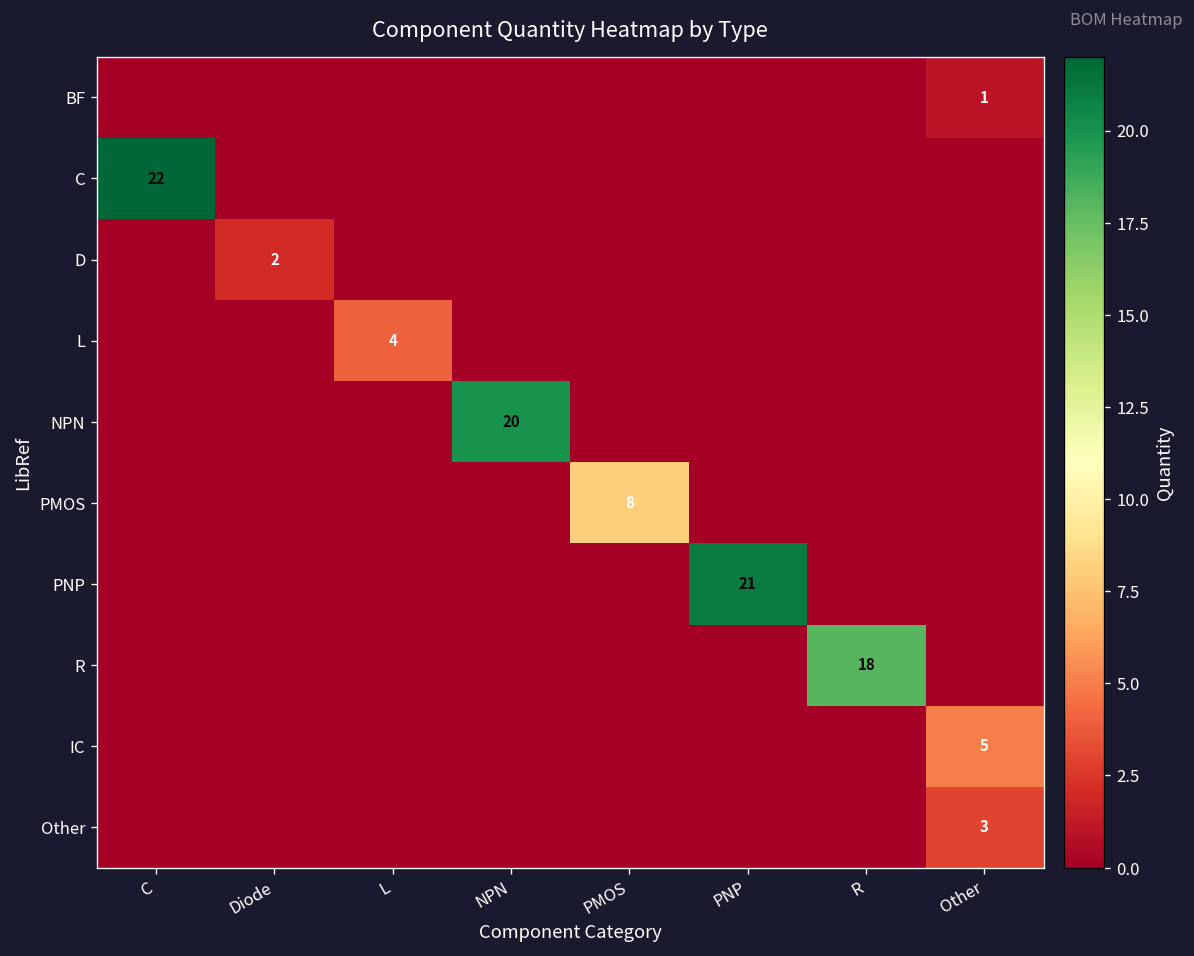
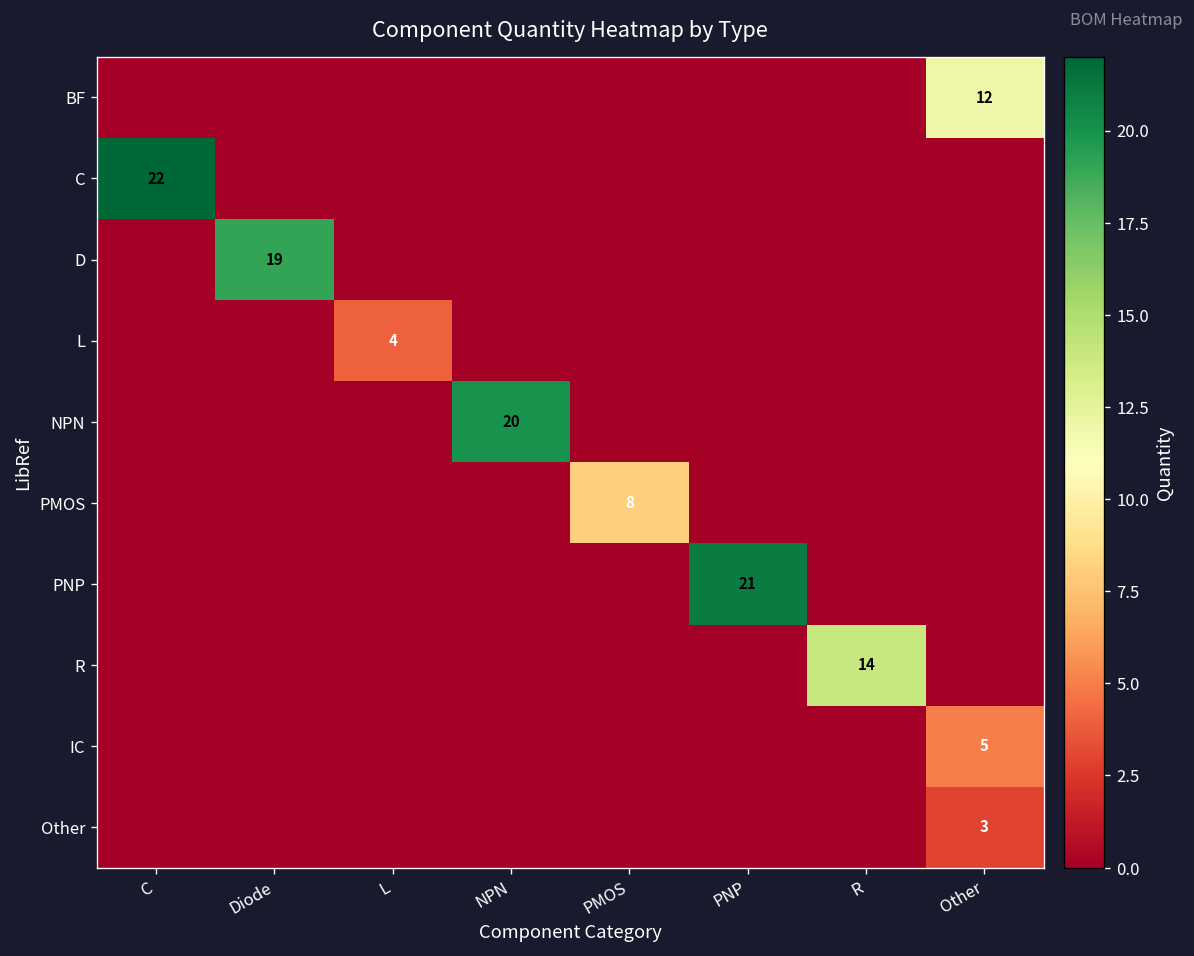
BF, Other: 1 -> 12
D, Diode: 2 -> 19
R, R: 18 -> 14
